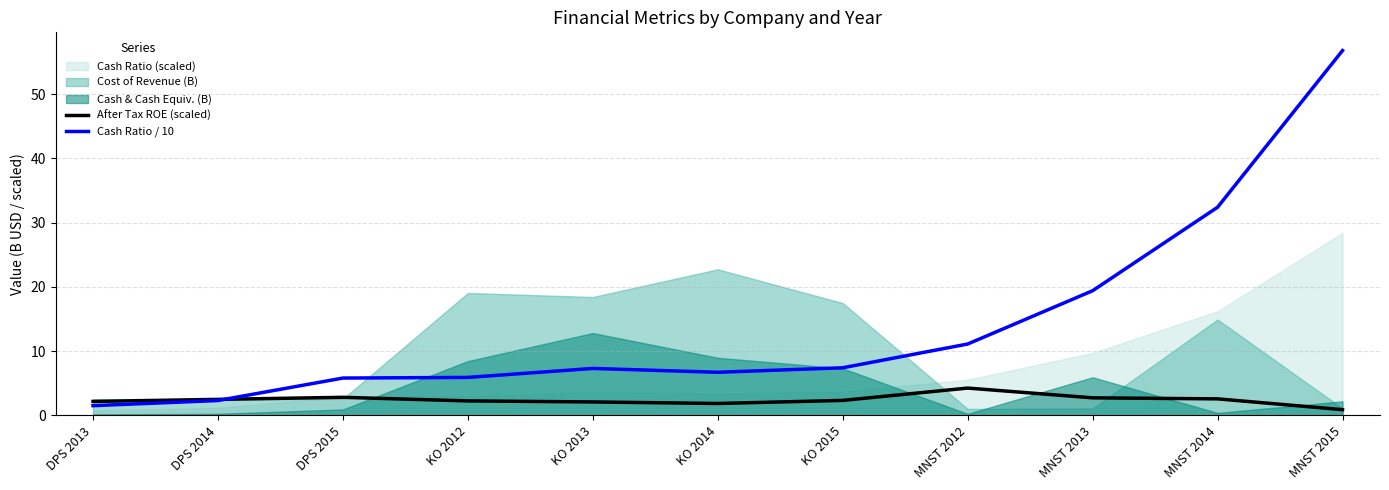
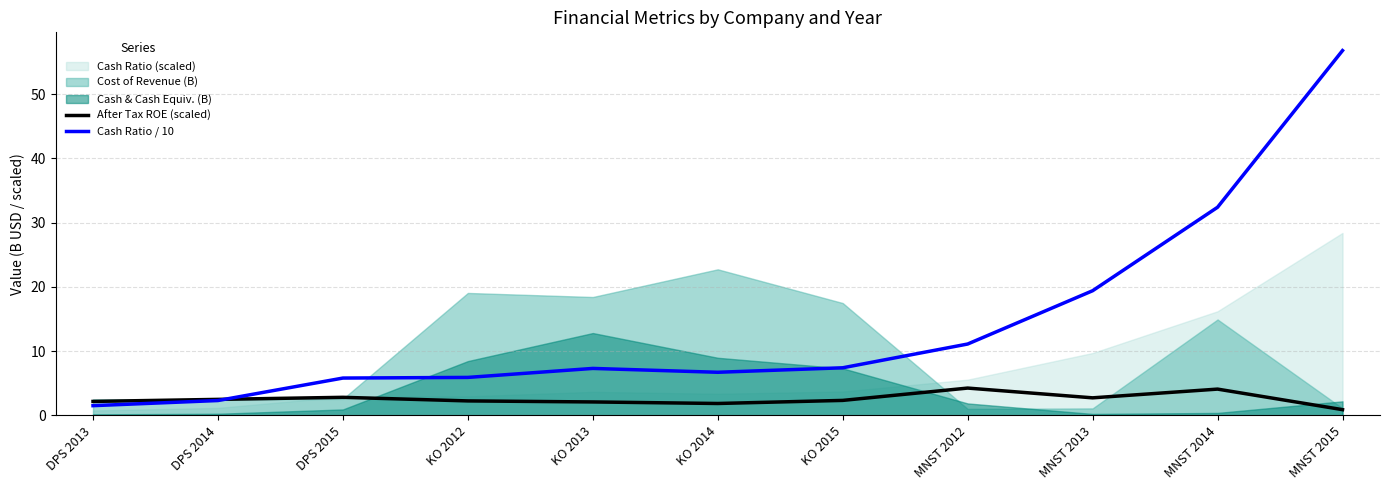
Cash & Cash Equiv. (B), MNST 2012: 0 -> 2
Cash & Cash Equiv. (B), MNST 2013: 6 -> 0
After Tax ROE (scaled), MNST 2014: 3 -> 4
